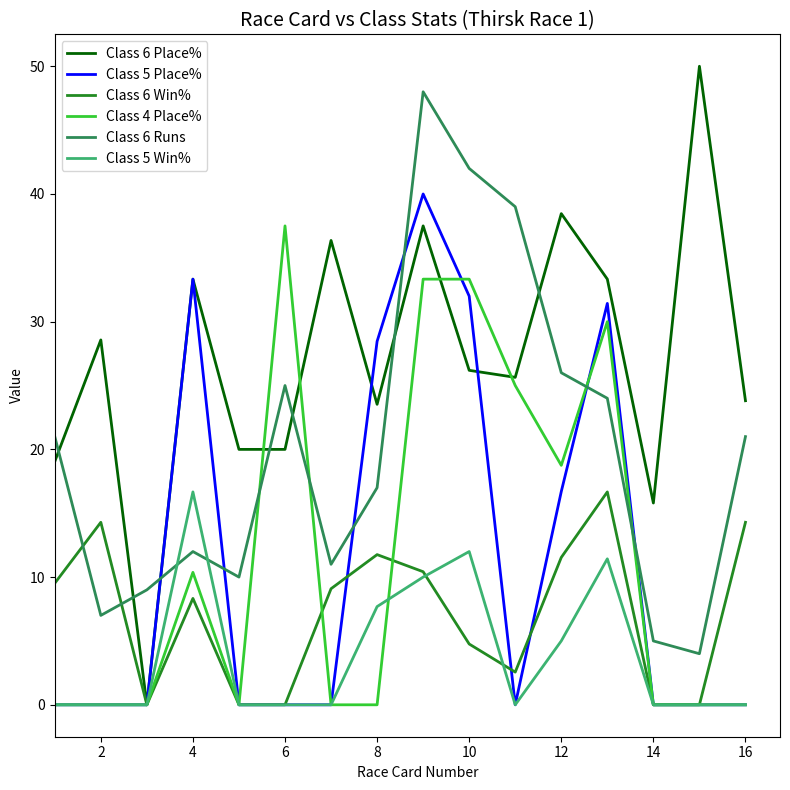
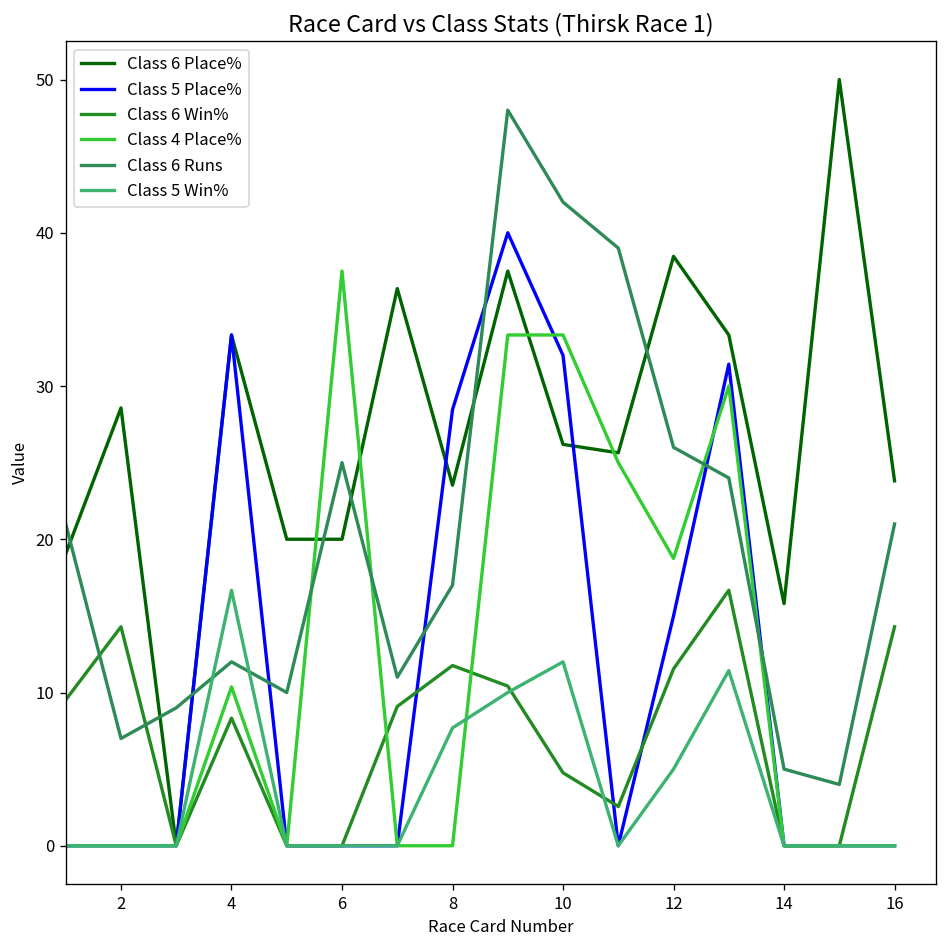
Class 5 Place%, 12: 16.7 -> 15.0
